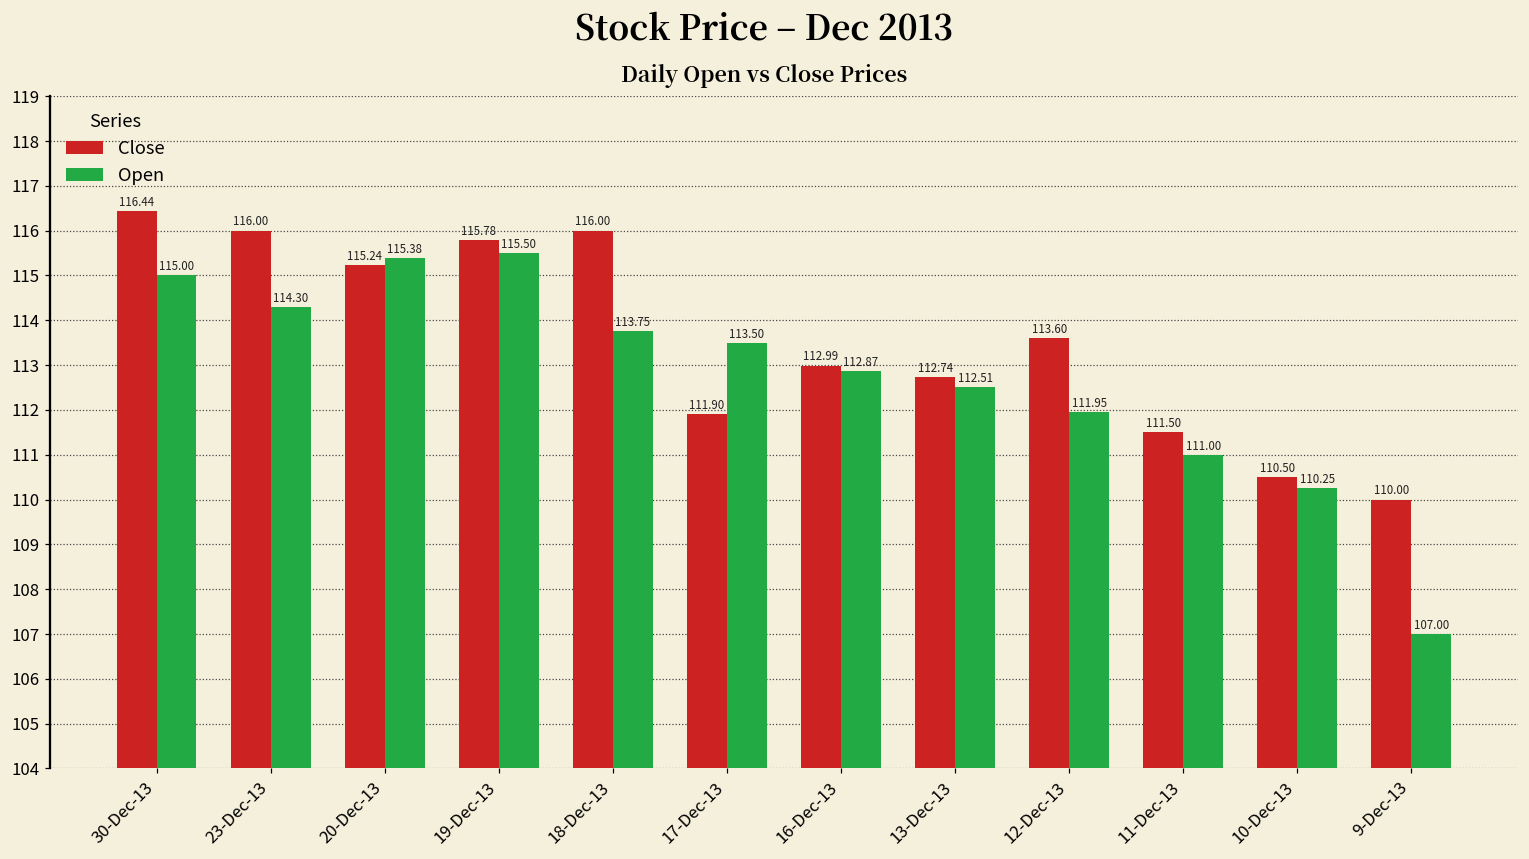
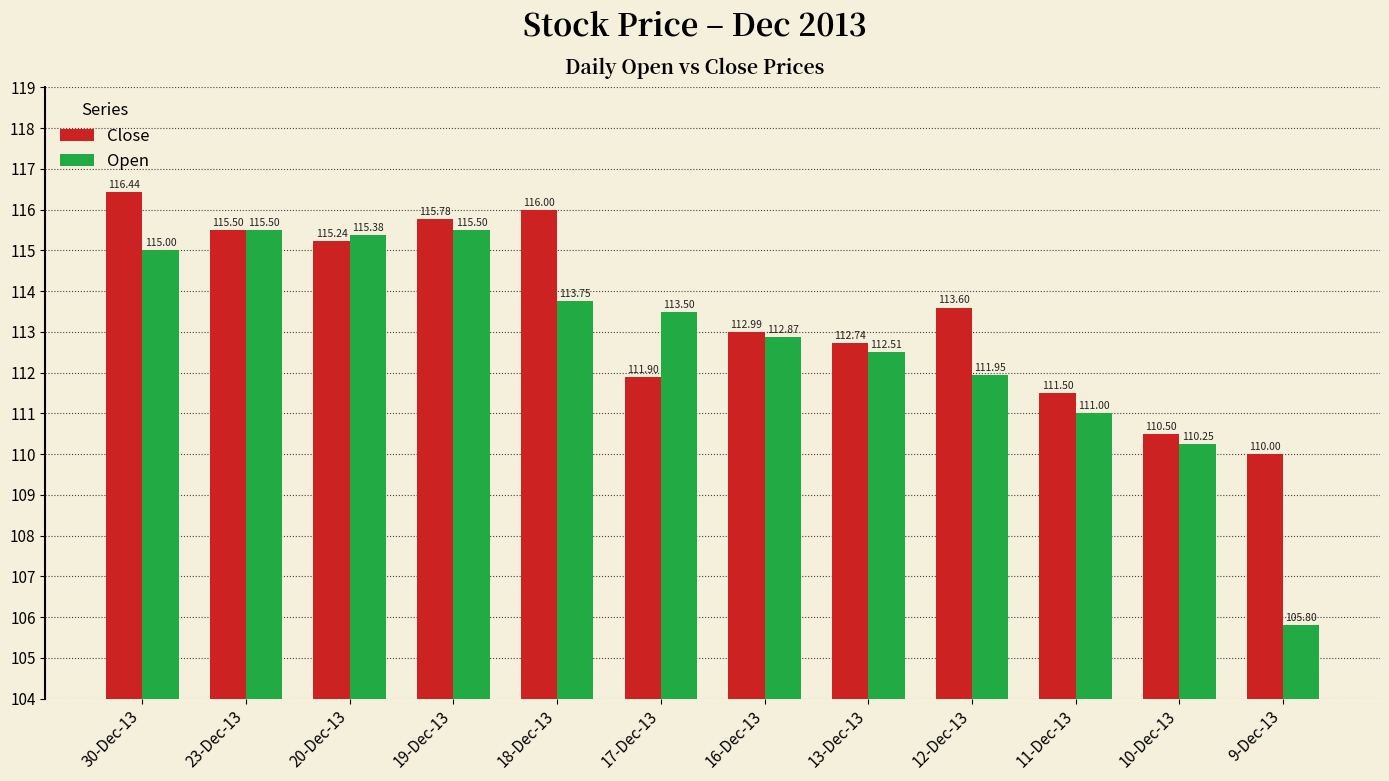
Close, 23-Dec-13: 116.00 -> 115.50
Open, 23-Dec-13: 114.30 -> 115.50
Open, 9-Dec-13: 107.00 -> 105.80
